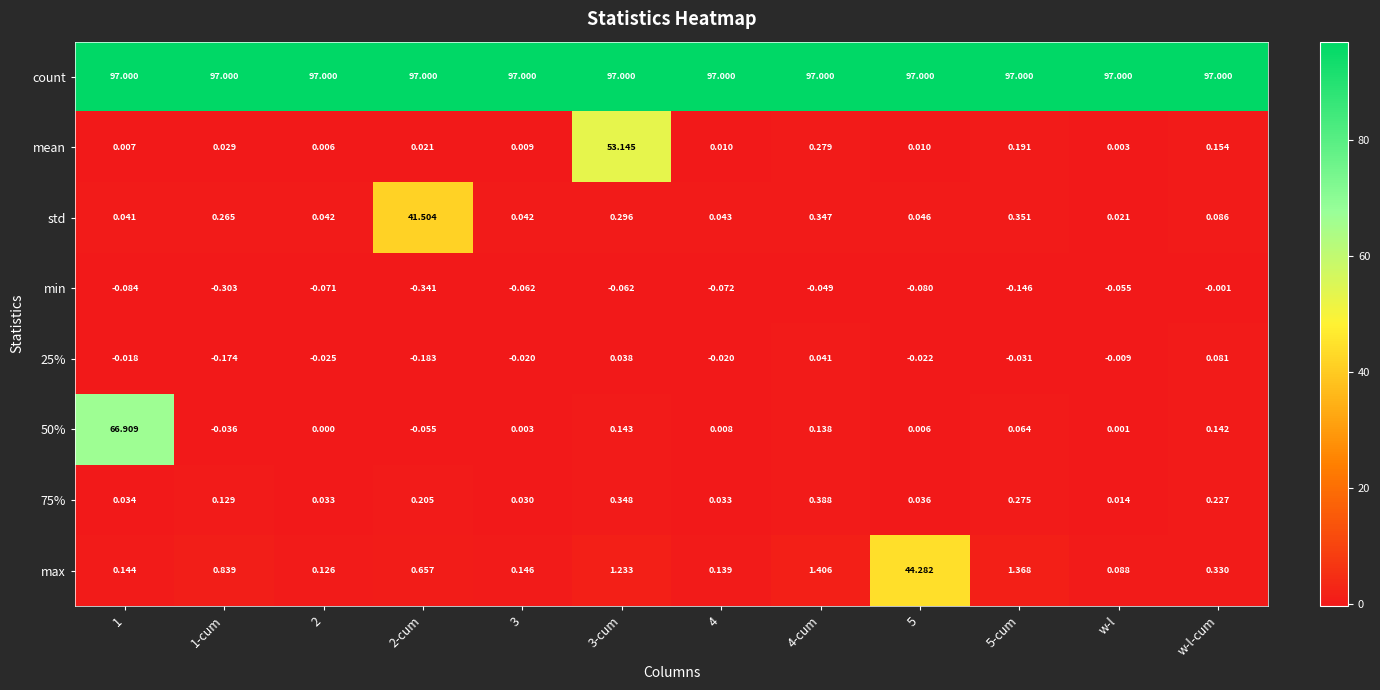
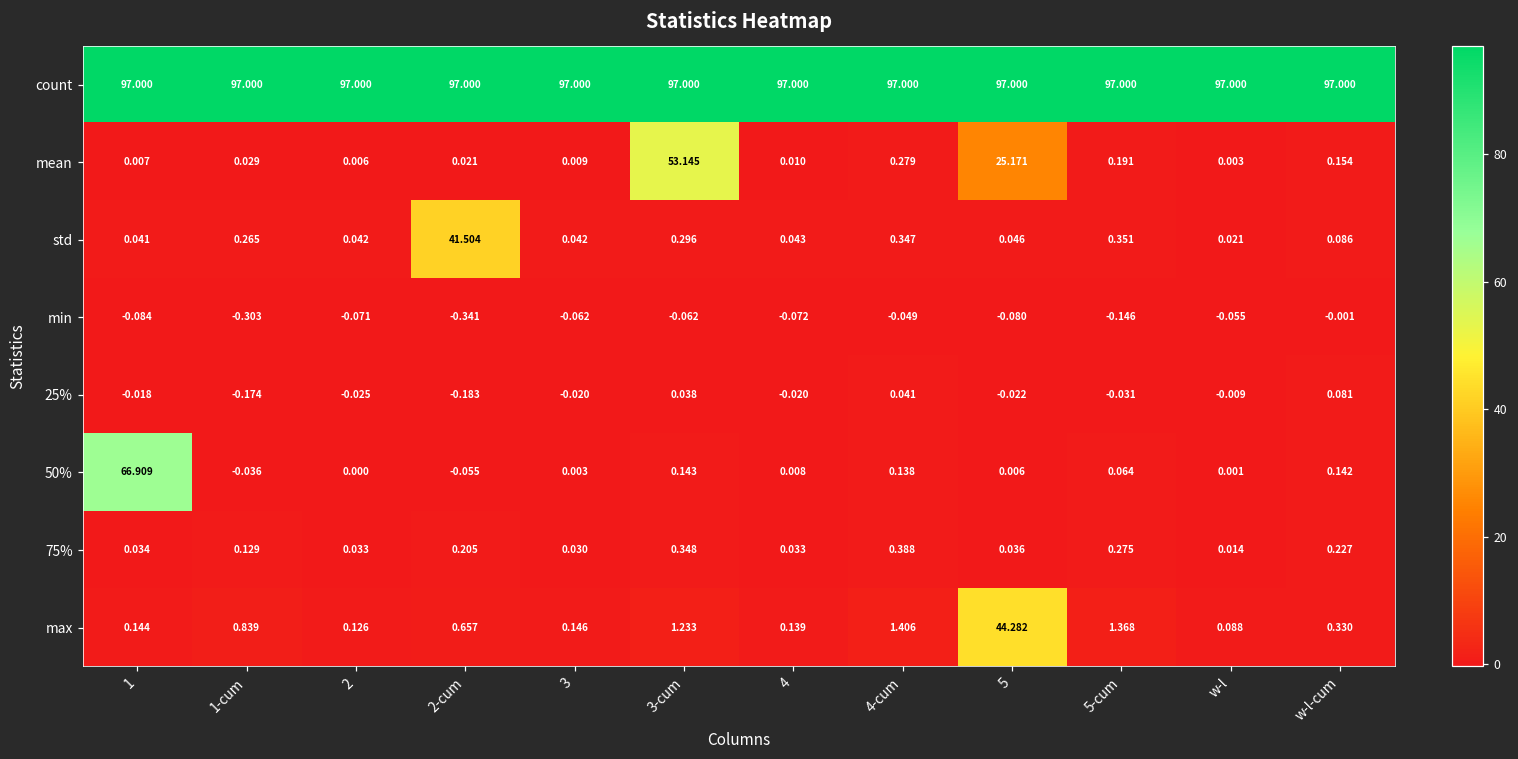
mean, 5: 0.010 -> 25.171
